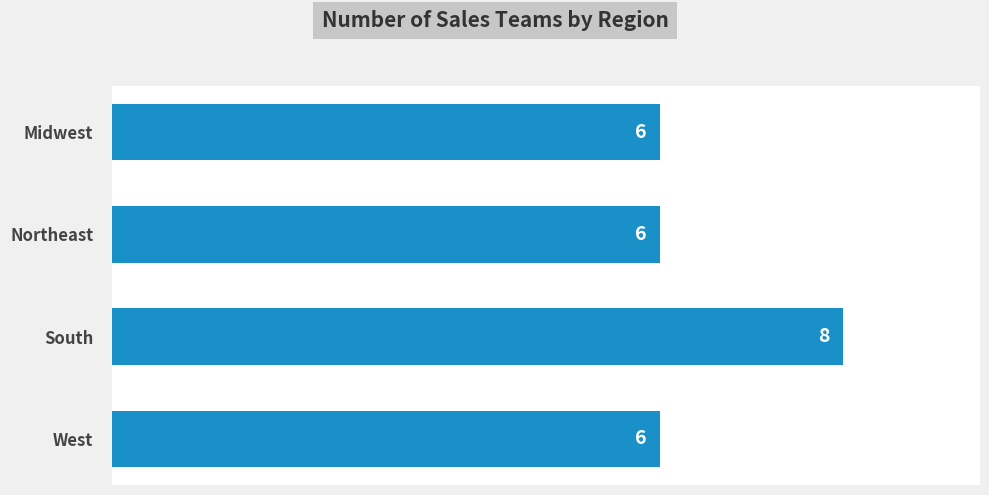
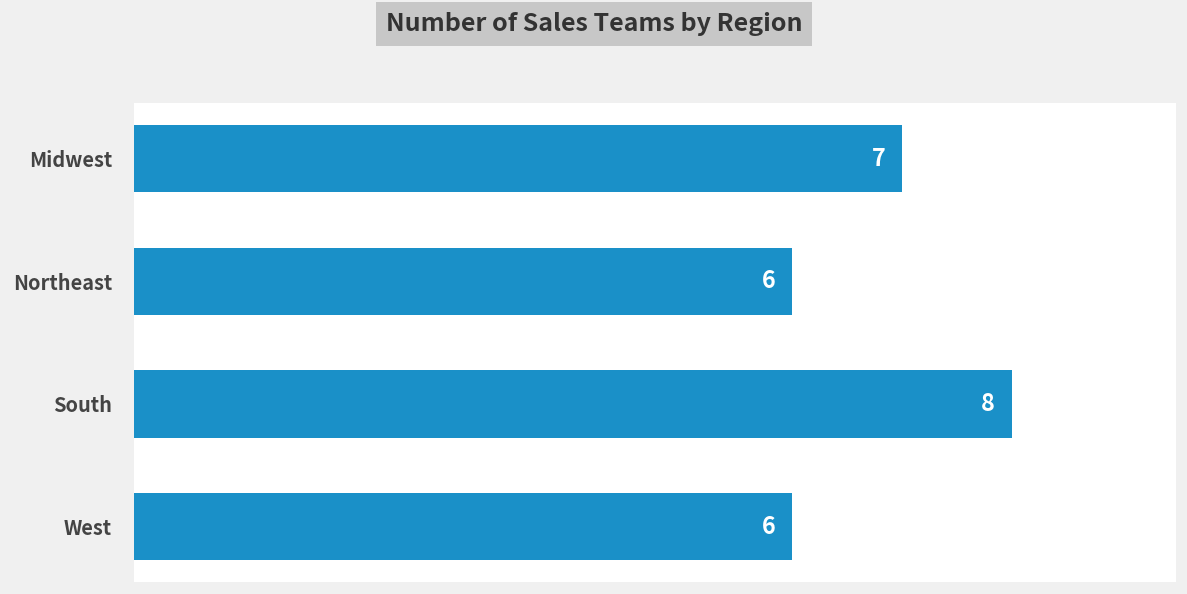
Midwest: 6 -> 7
